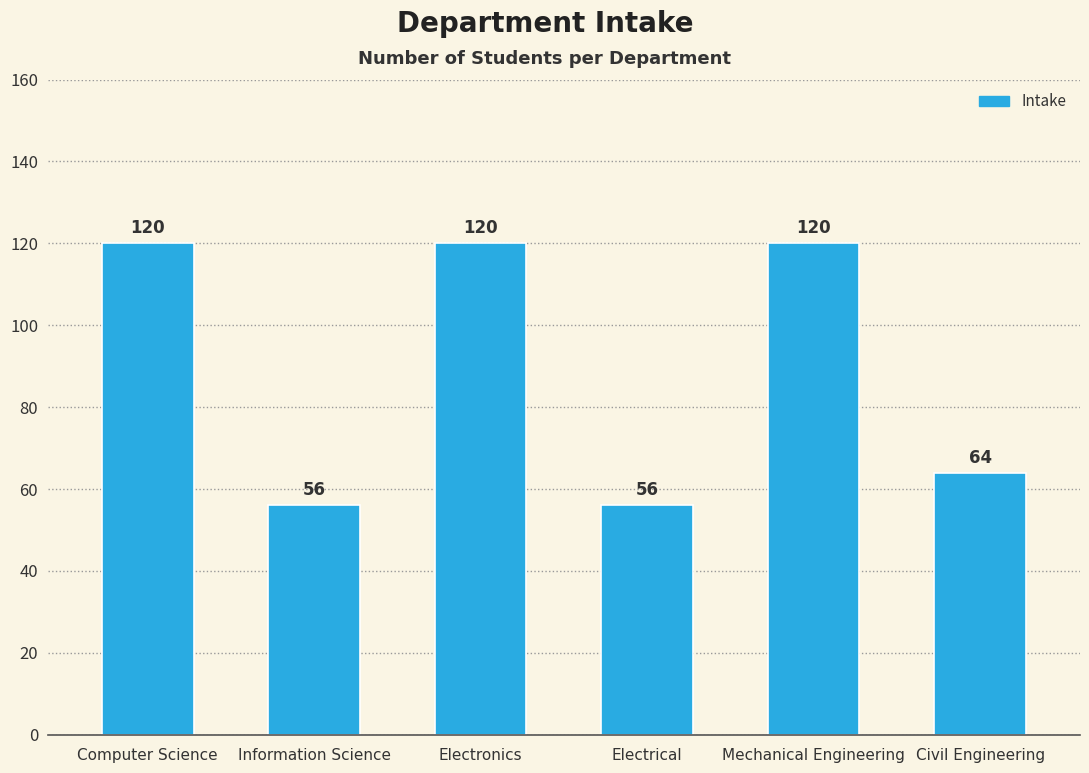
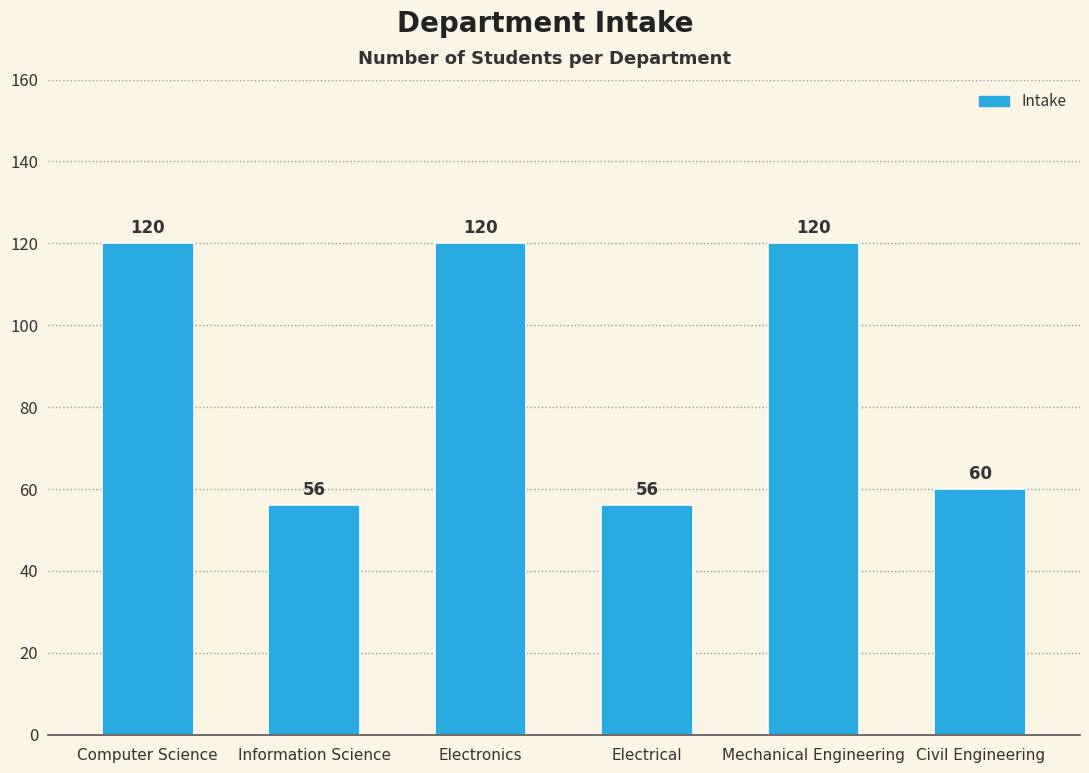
Civil Engineering: 64 -> 60
